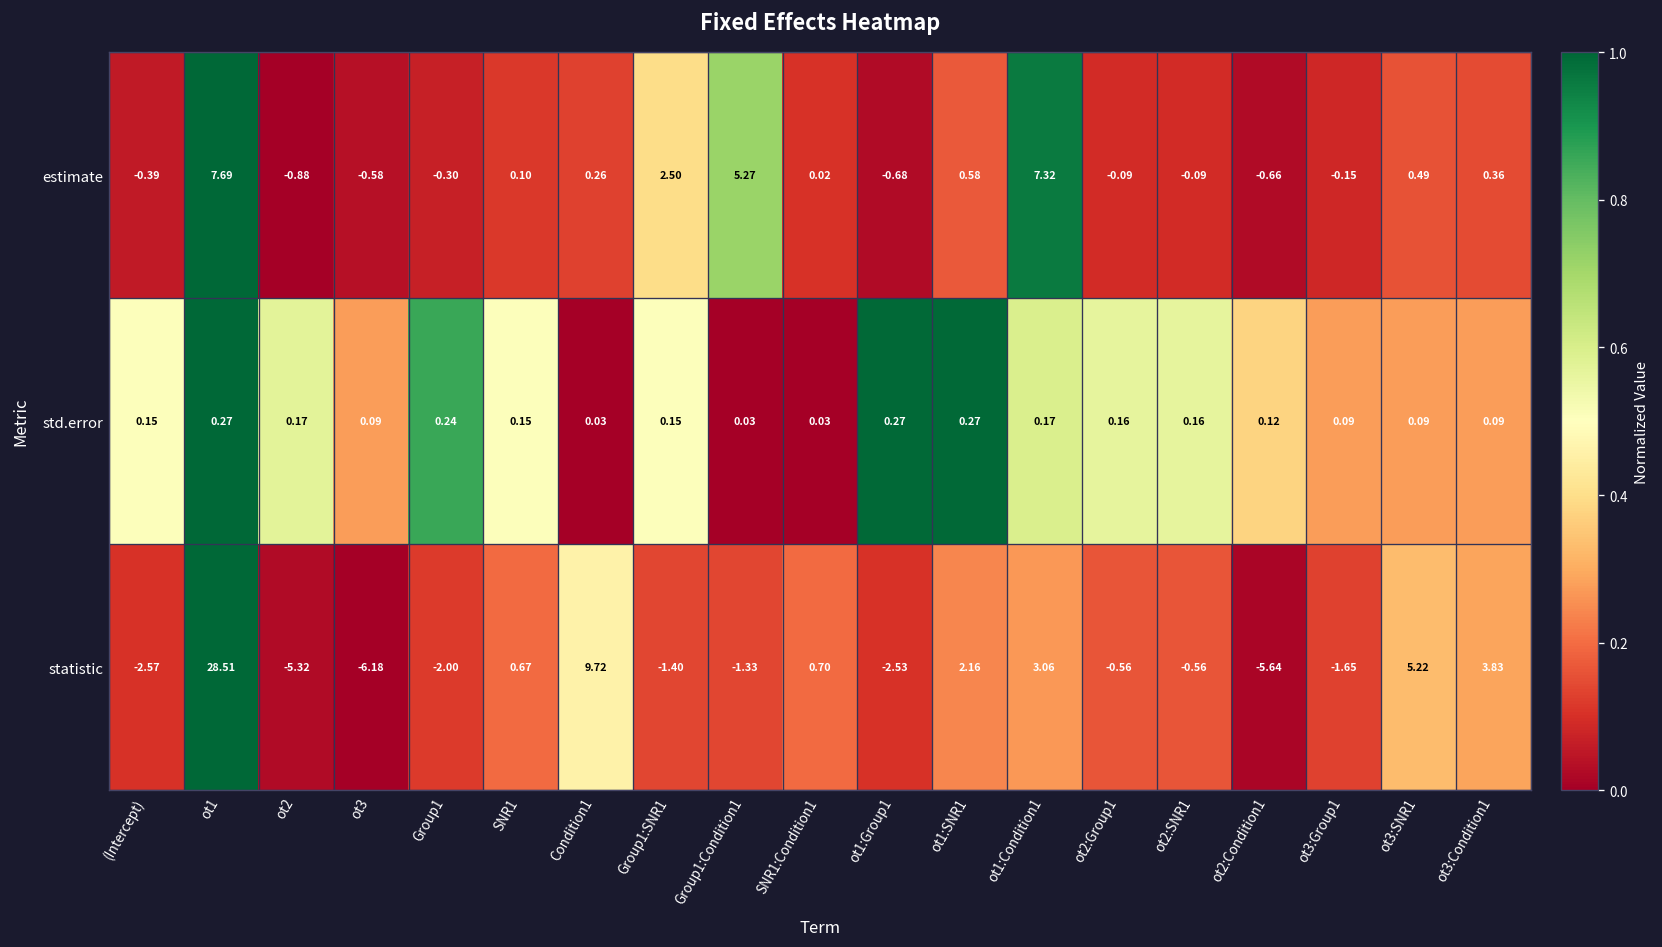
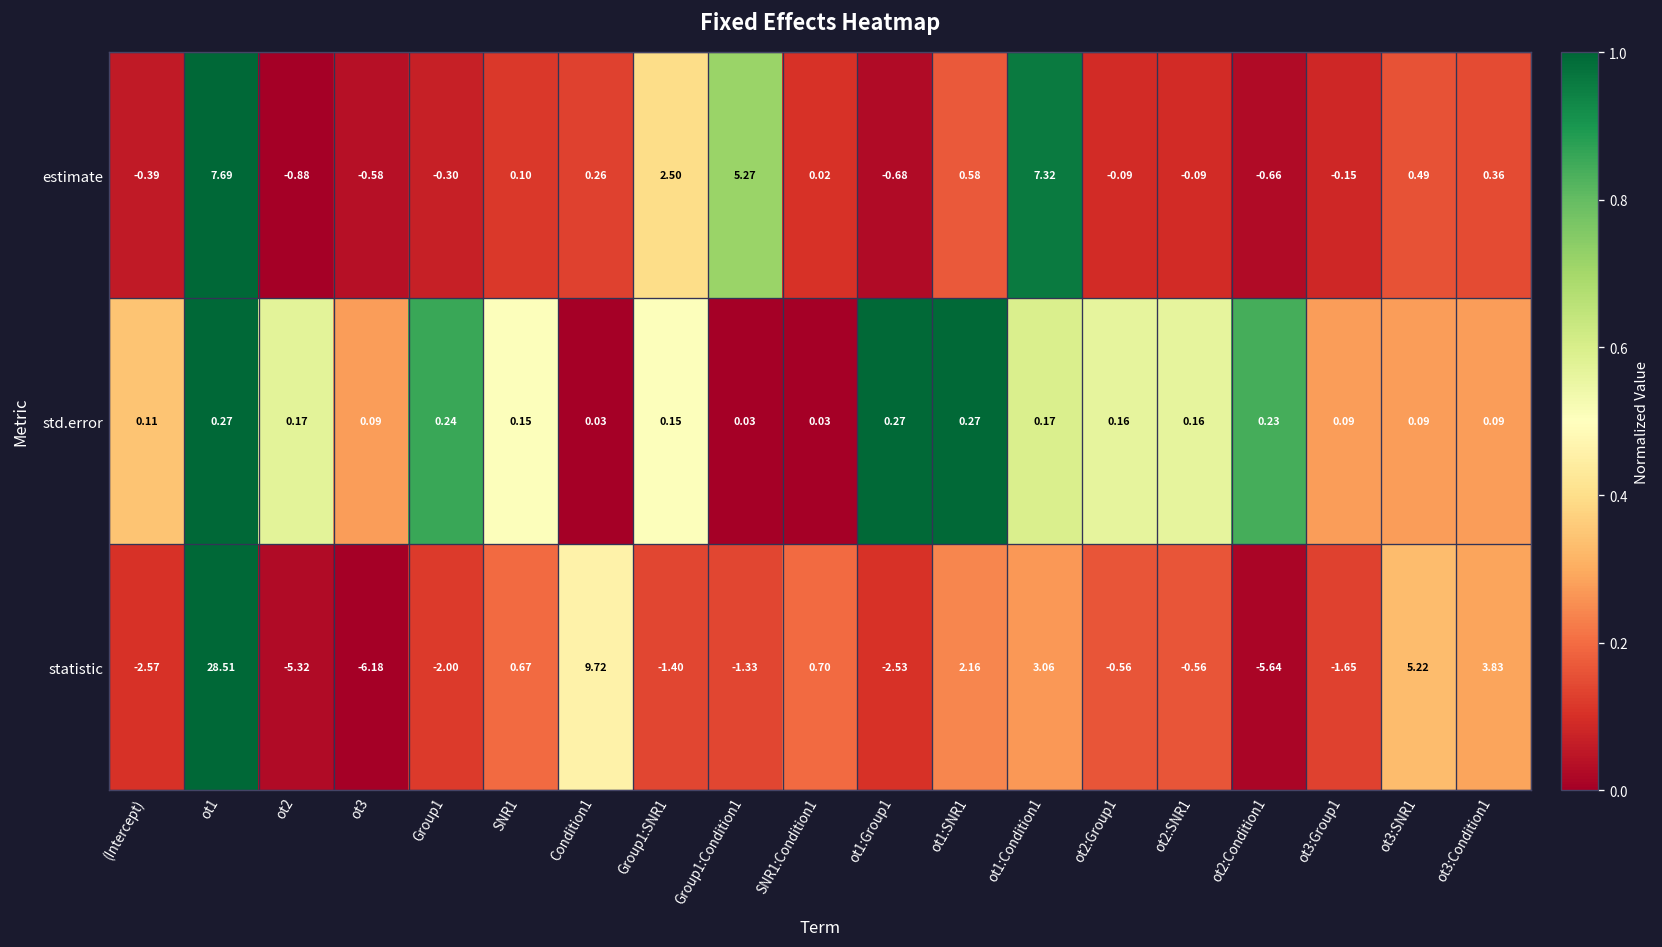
std.error, (Intercept): 0.15 -> 0.11
std.error, ot2:Condition1: 0.12 -> 0.23
